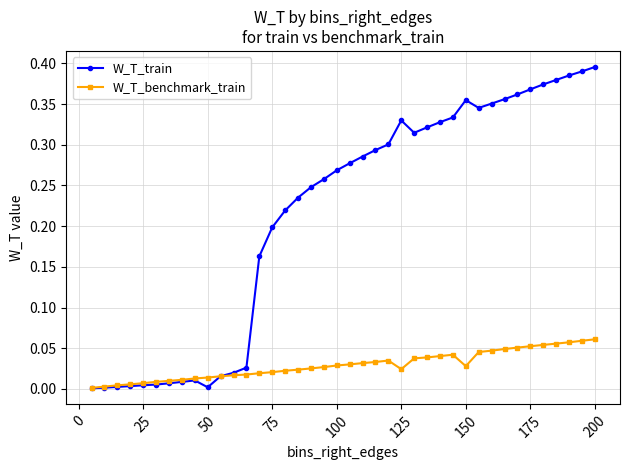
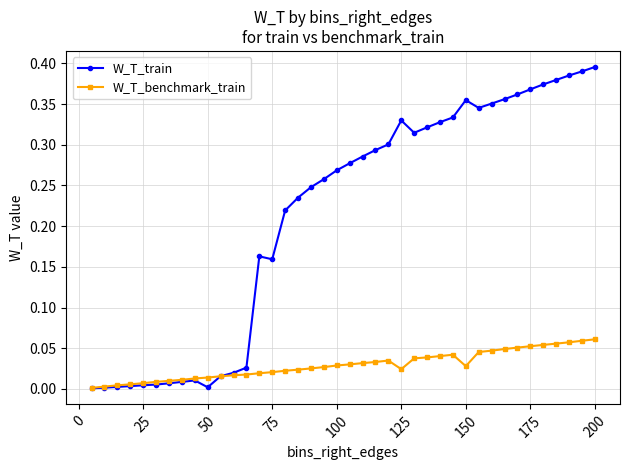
W_T_train, 75: 0.20 -> 0.16
